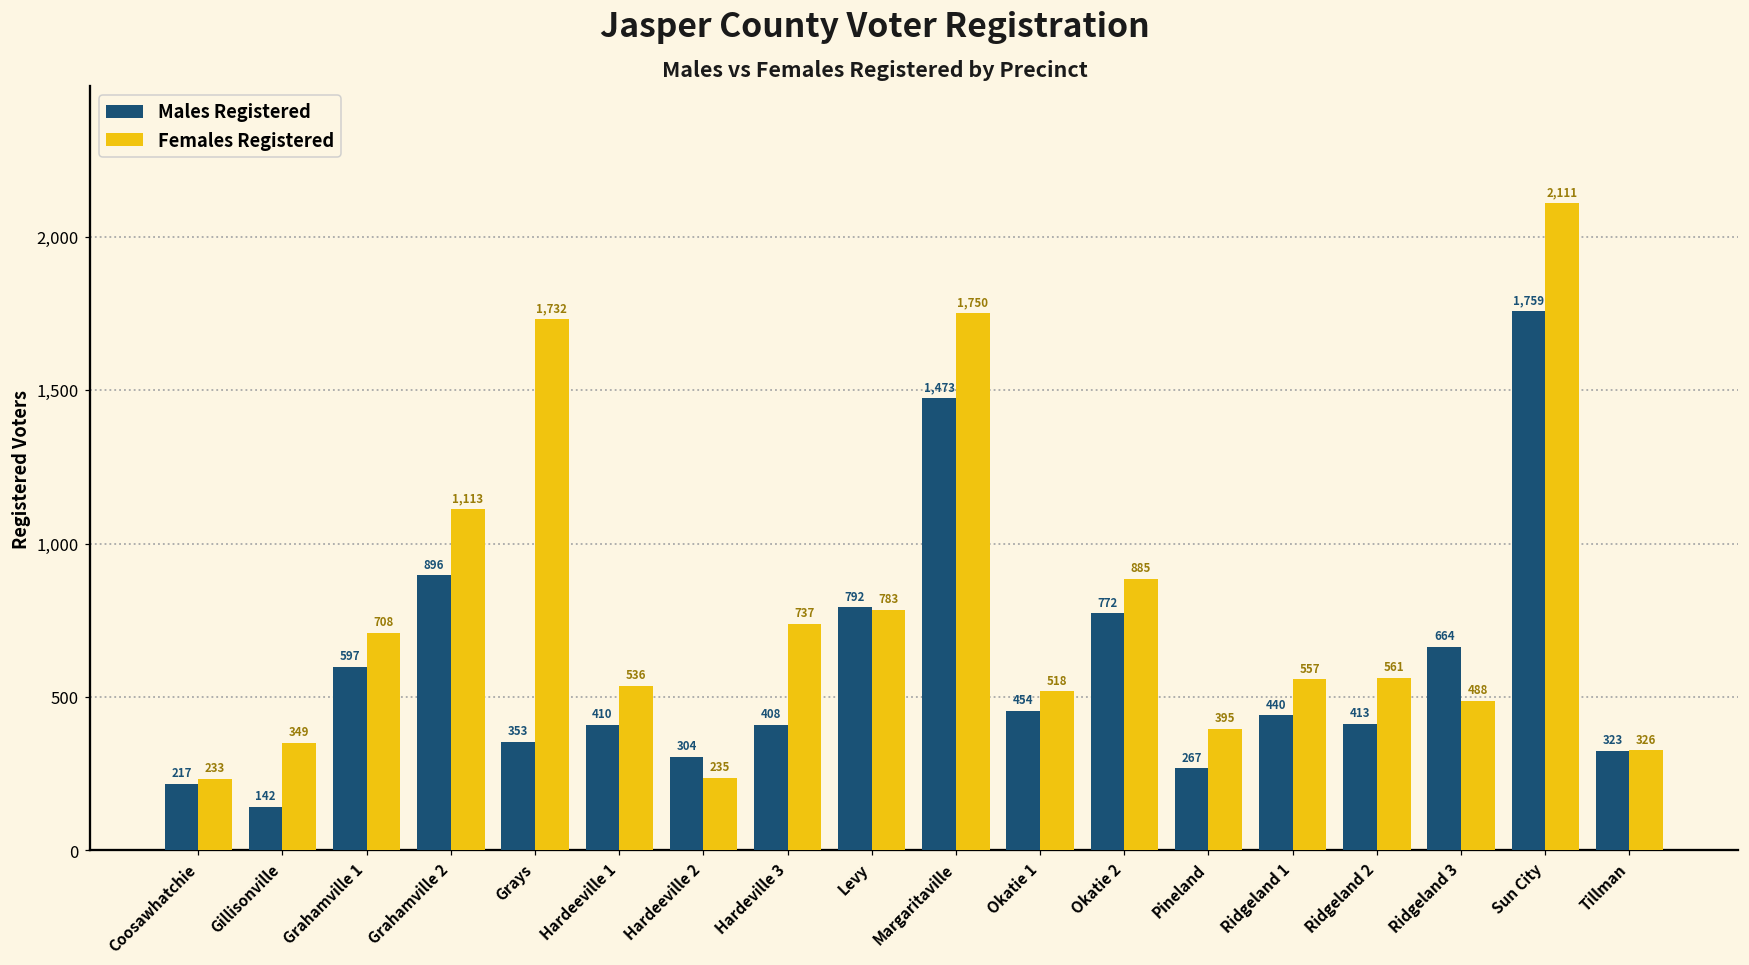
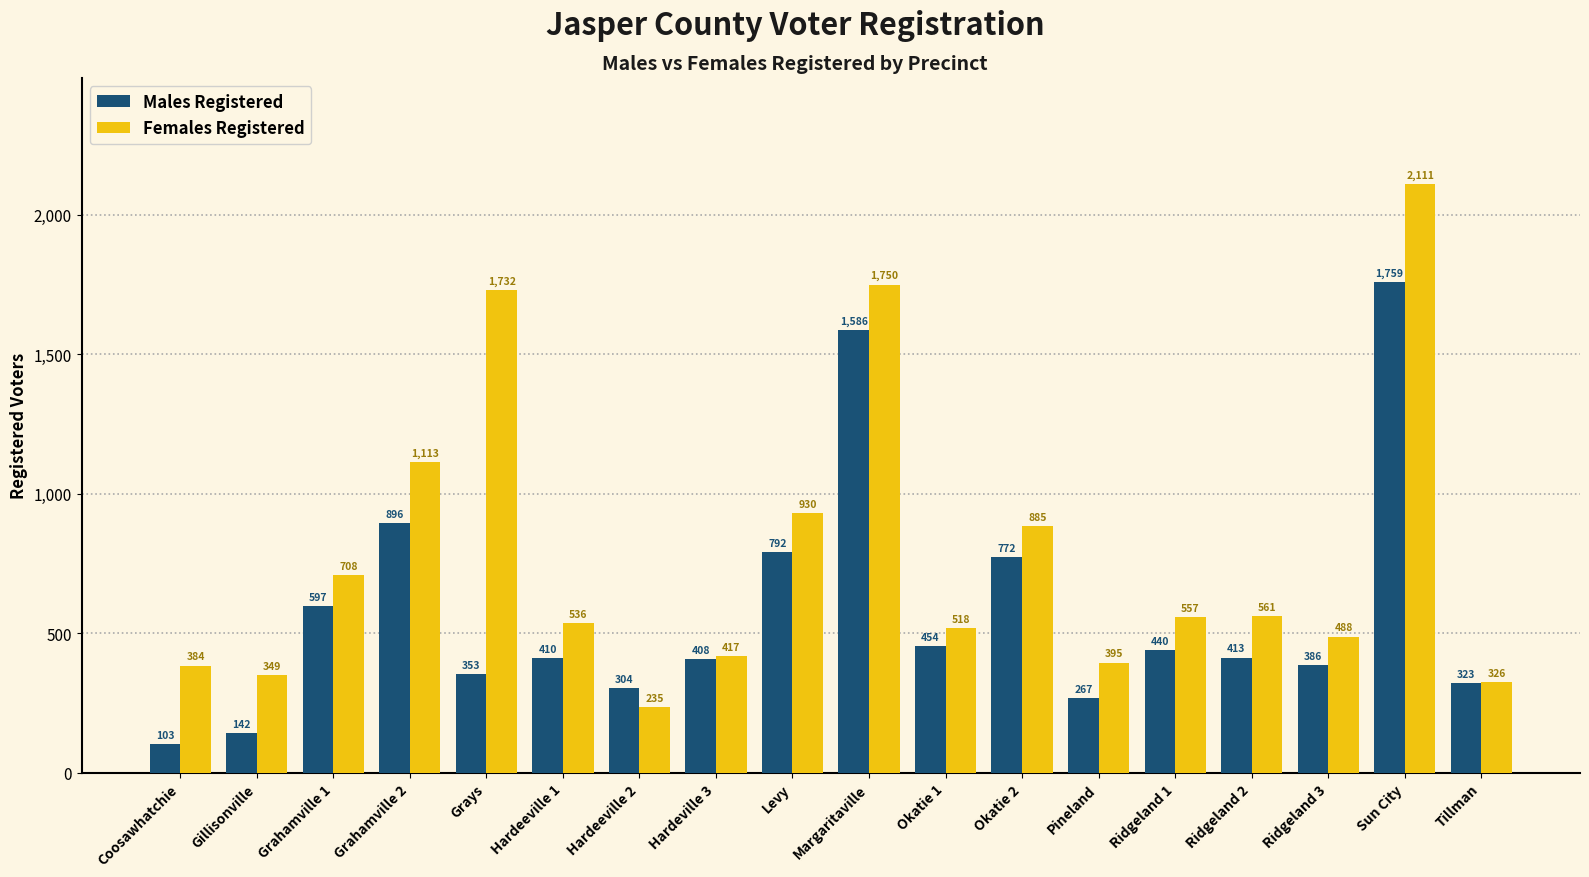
Males Registered, Coosawhatchie: 217 -> 103
Females Registered, Coosawhatchie: 233 -> 384
Females Registered, Hardeville 3: 737 -> 417
Females Registered, Levy: 783 -> 930
Males Registered, Margaritaville: 1,473 -> 1,586
Males Registered, Ridgeland 3: 664 -> 386
